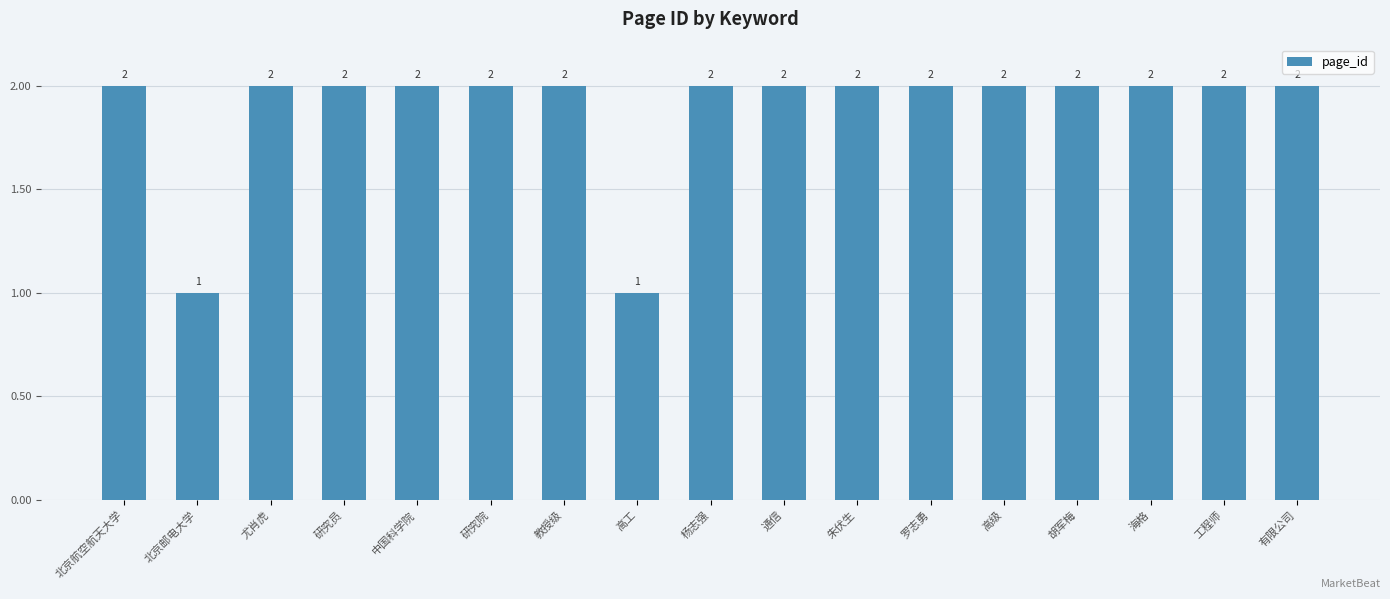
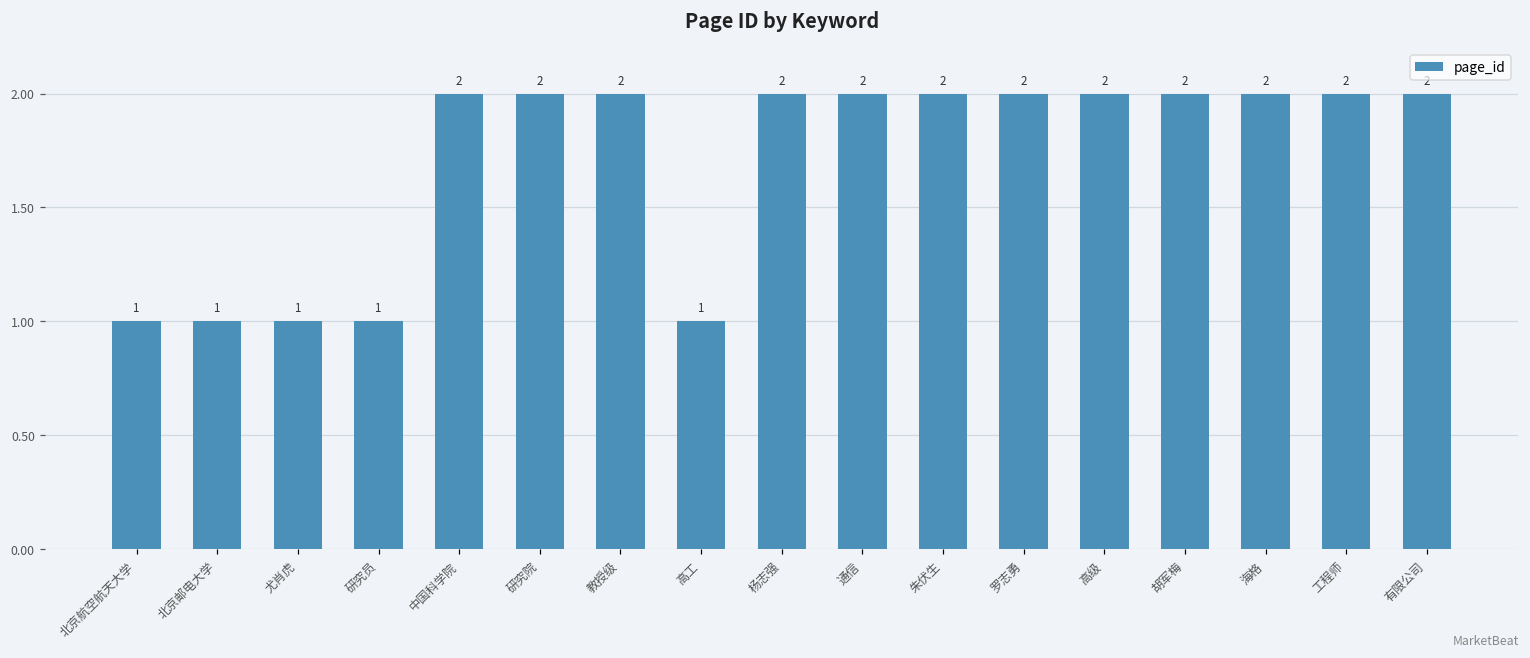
北京航空航天大学: 2 -> 1
尤肖虎: 2 -> 1
研究员: 2 -> 1
